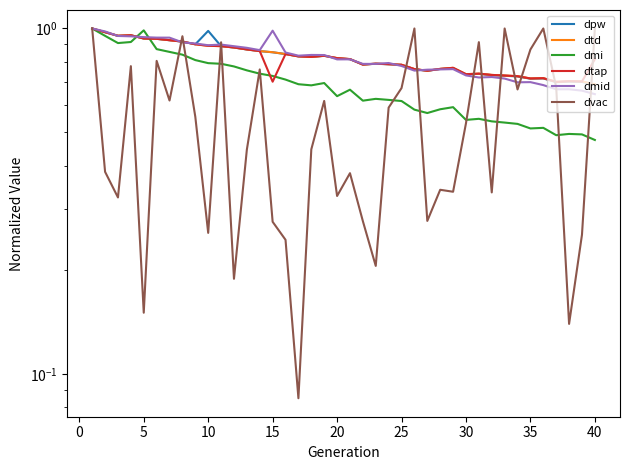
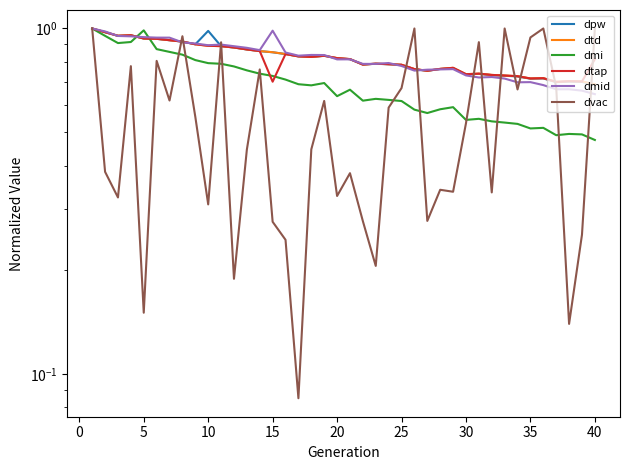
dvac, 10: 0.26 -> 0.31
dvac, 35: 0.87 -> 0.94
